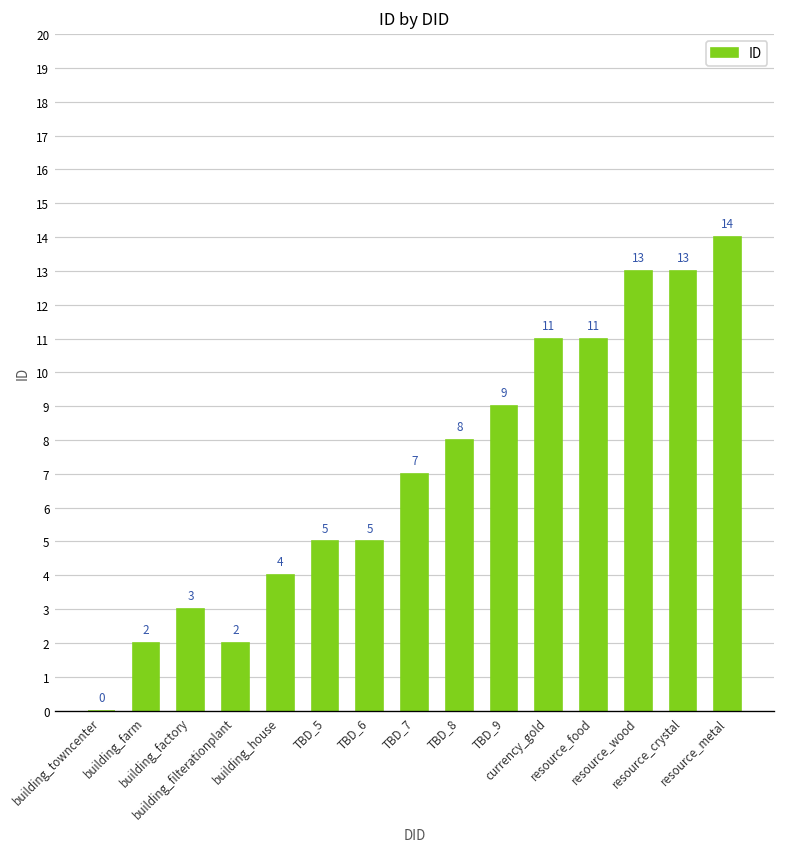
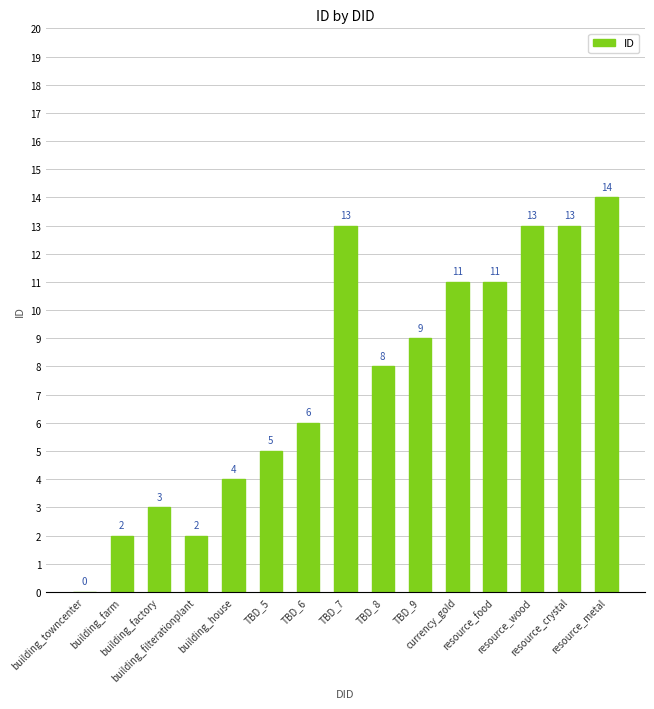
TBD_6: 5 -> 6
TBD_7: 7 -> 13
